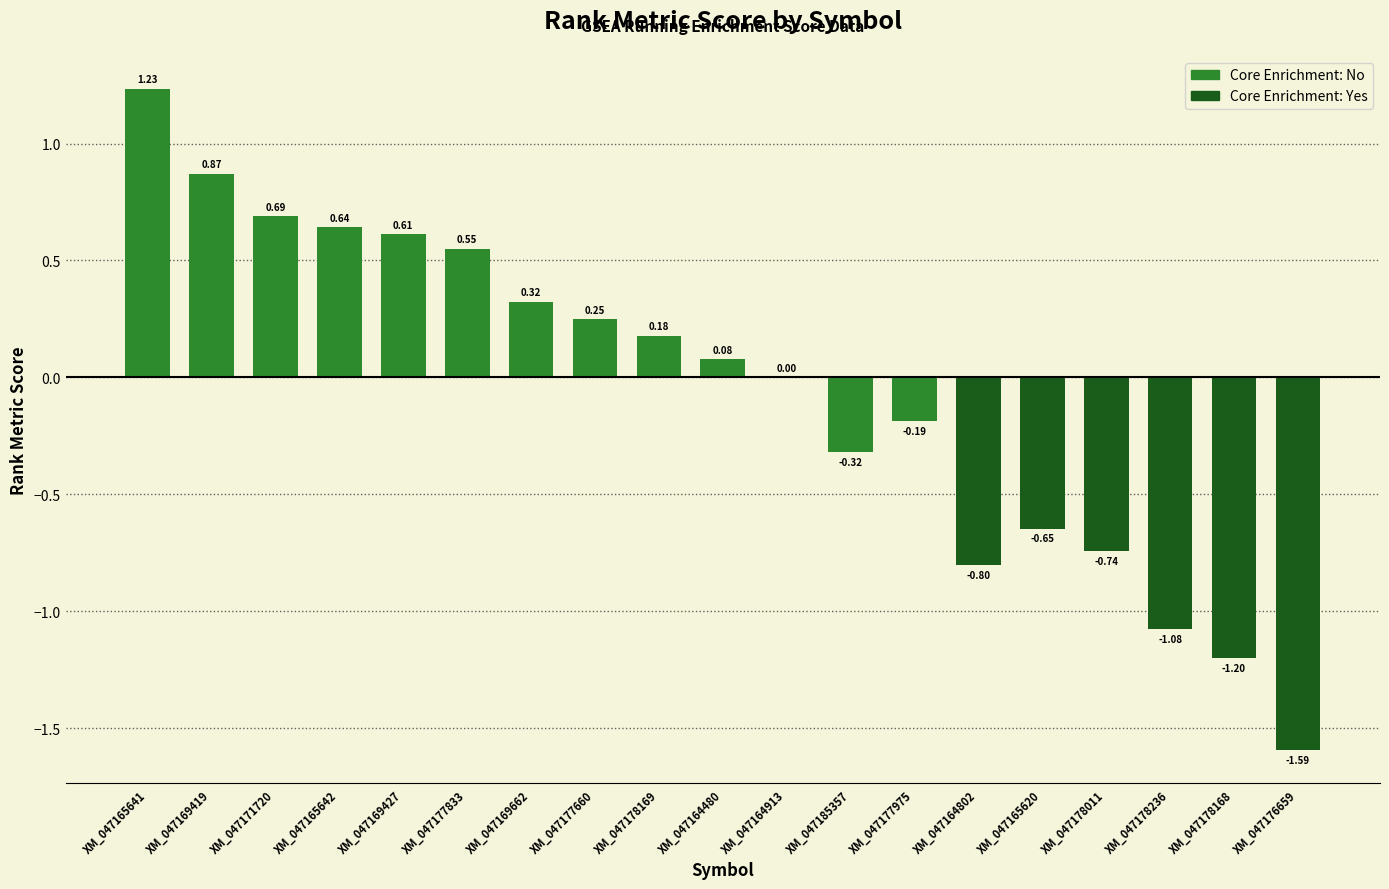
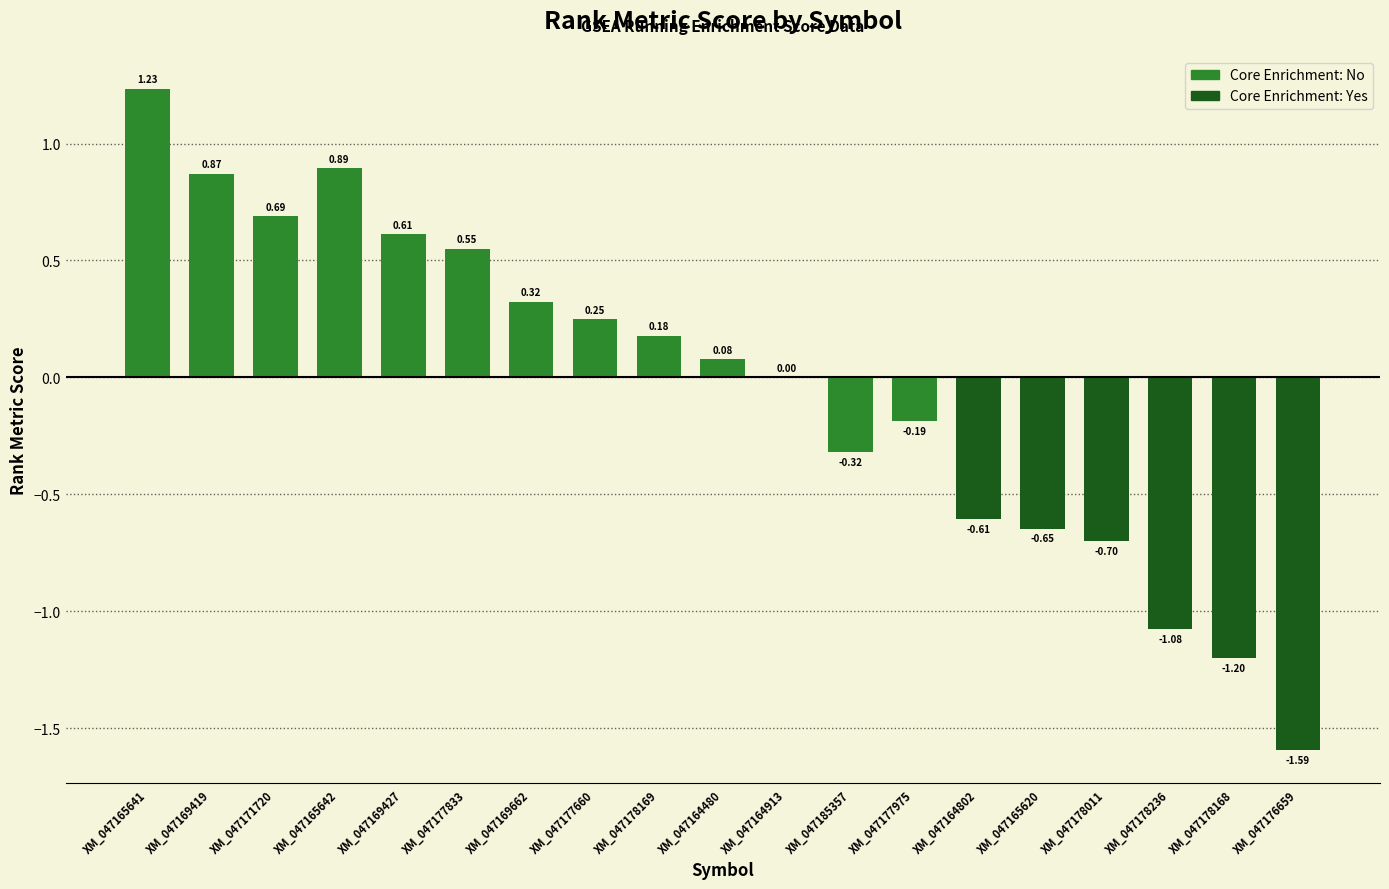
XM_047165642: 0.64 -> 0.89
XM_047164802: -0.80 -> -0.61
XM_047178011: -0.74 -> -0.70
